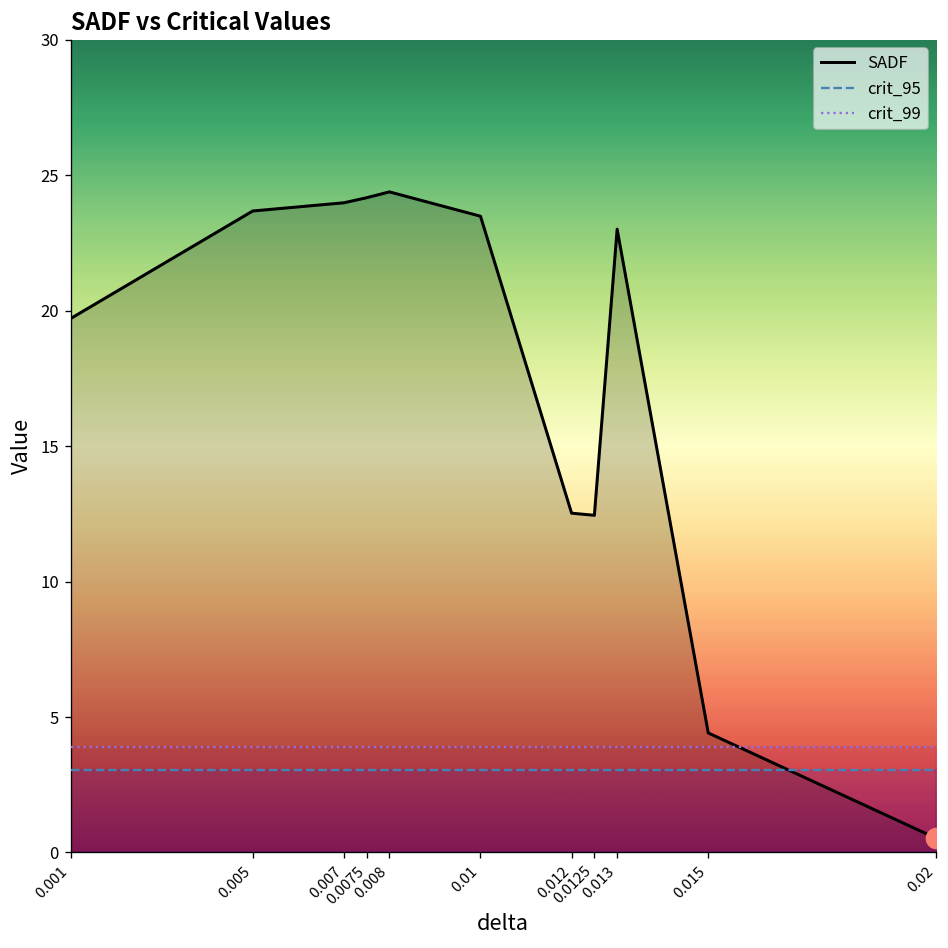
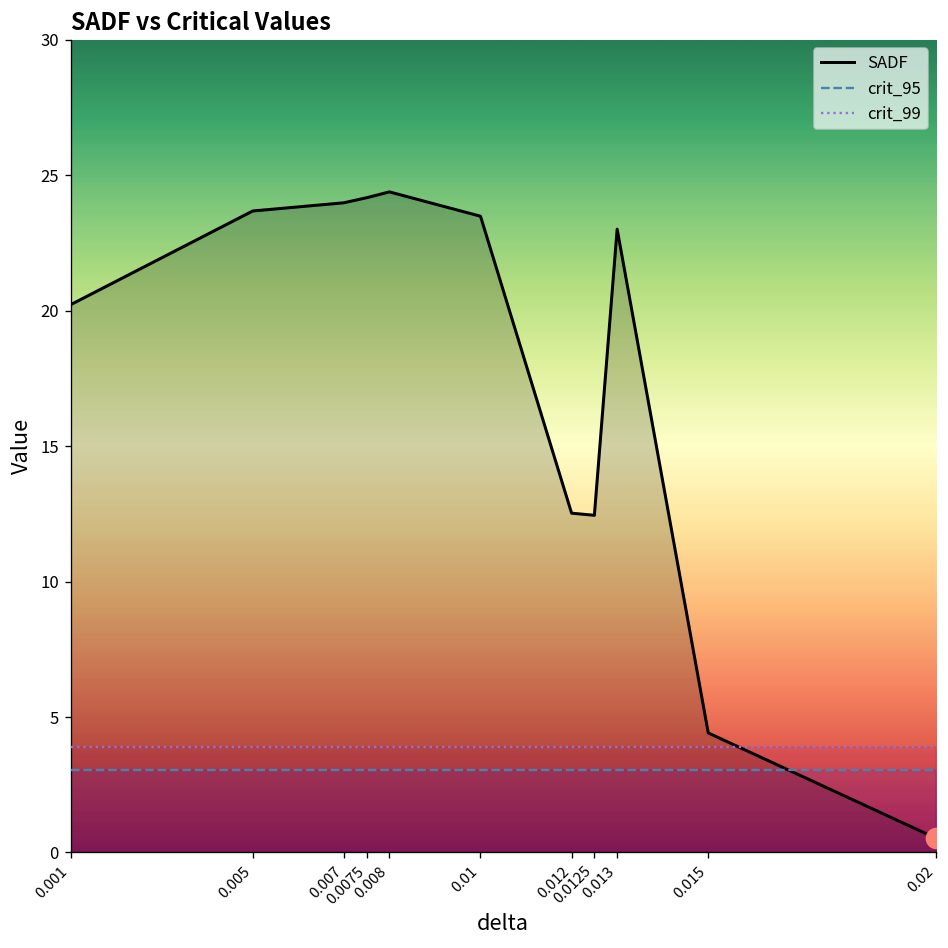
SADF, 0.001: 19.7 -> 20.2
